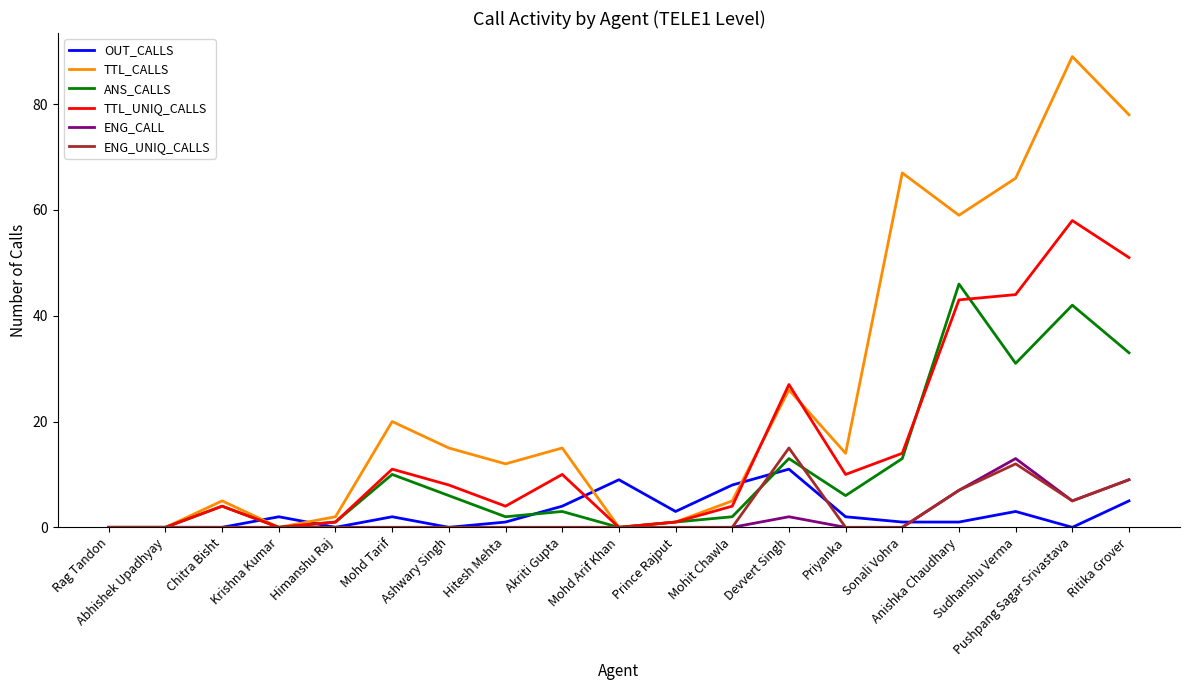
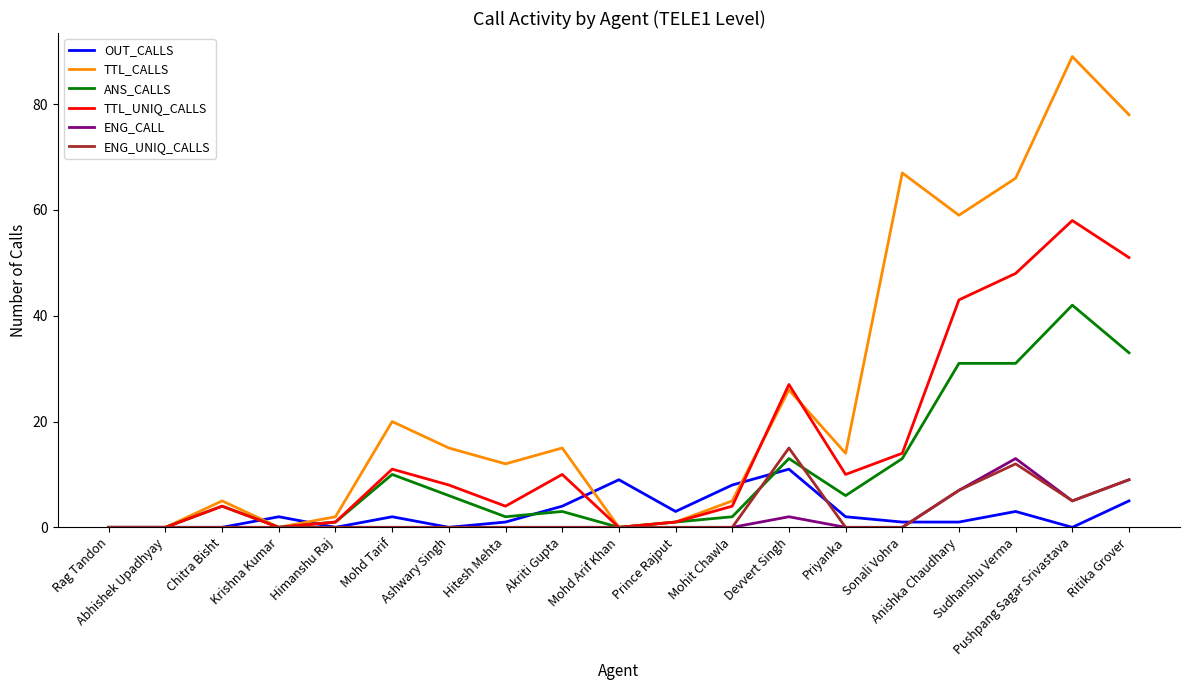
ANS_CALLS, Anishka Chaudhary: 46 -> 31
TTL_UNIQ_CALLS, Sudhanshu Verma: 44 -> 48
